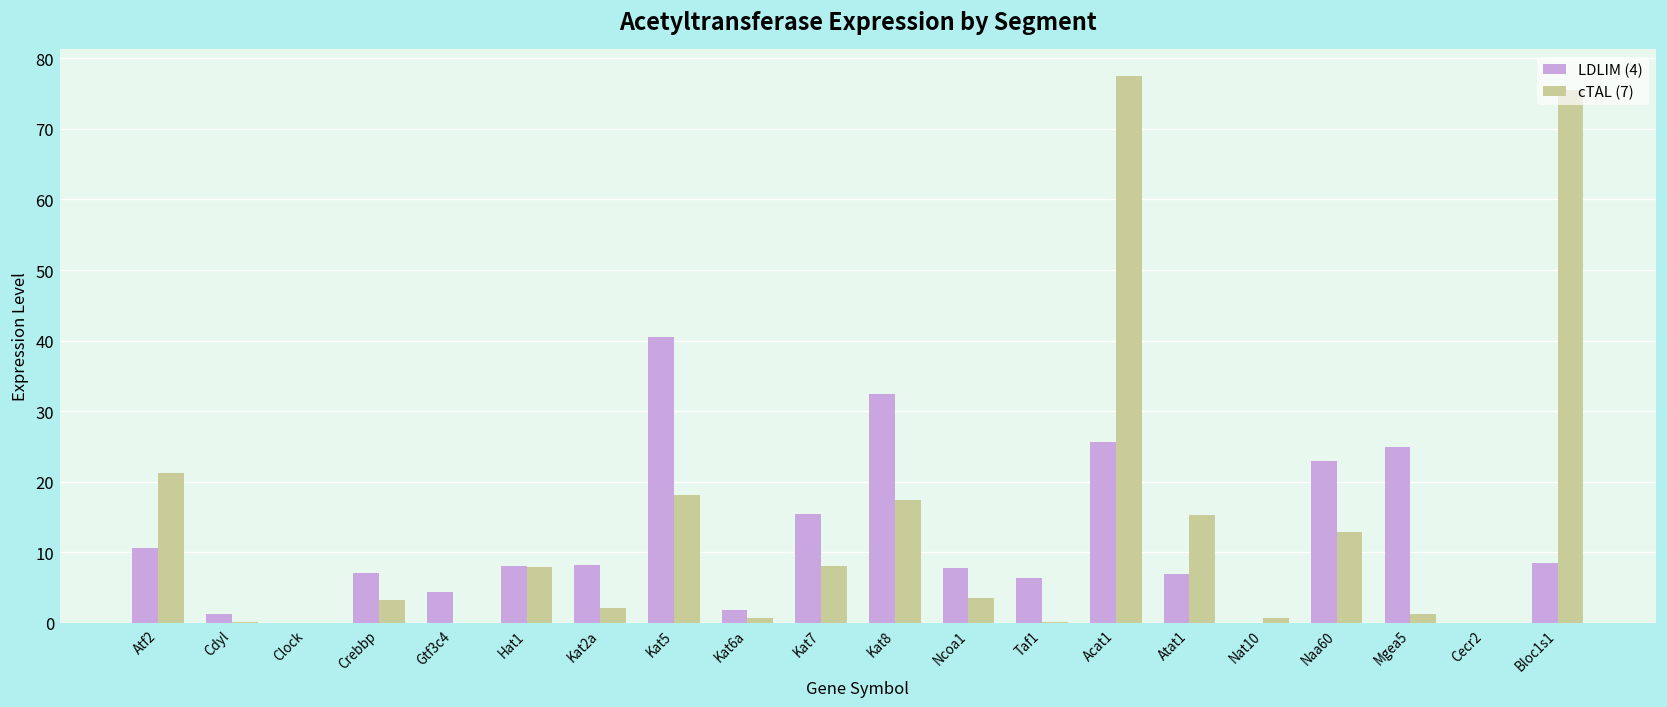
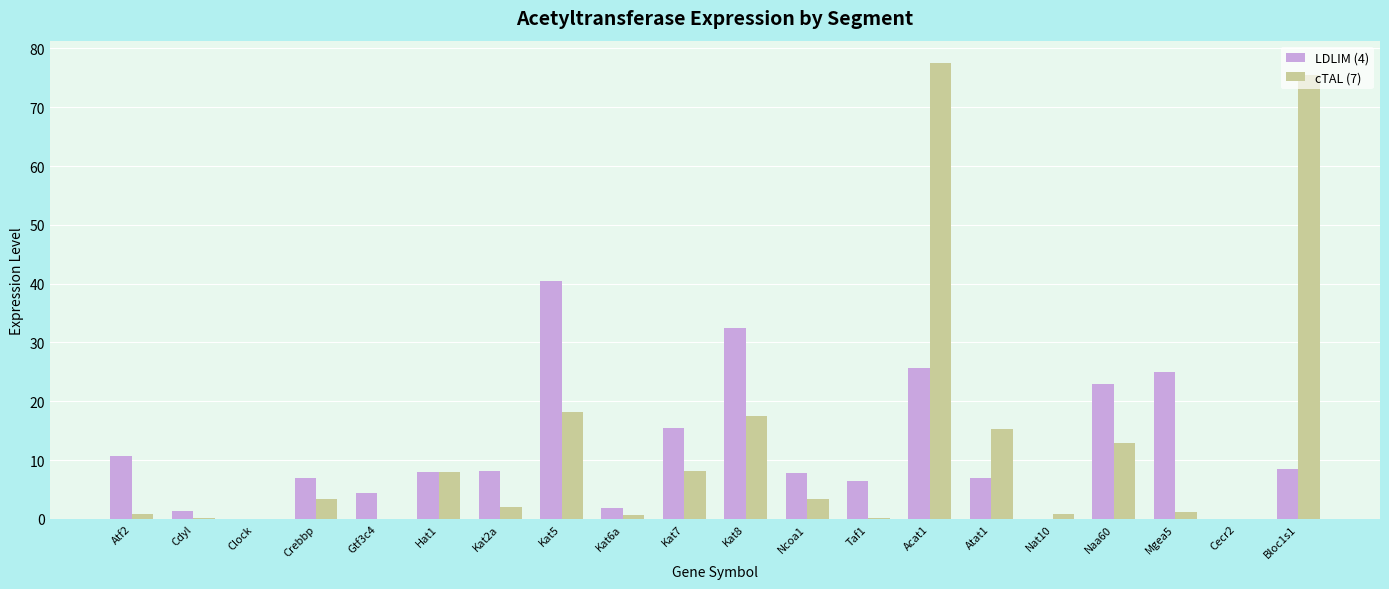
cTAL (7), Atf2: 21 -> 1
